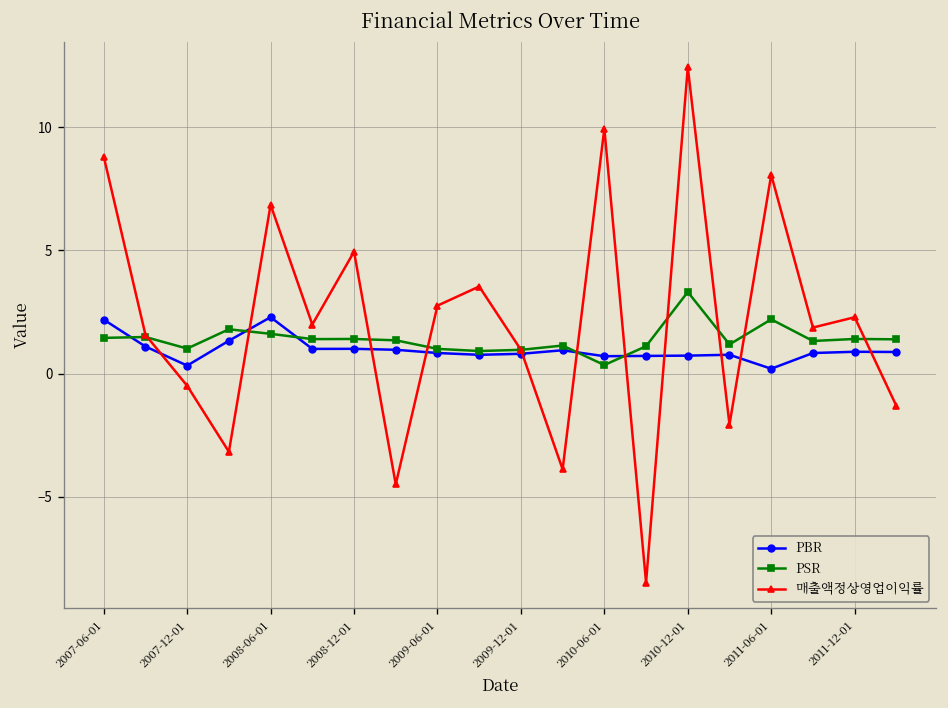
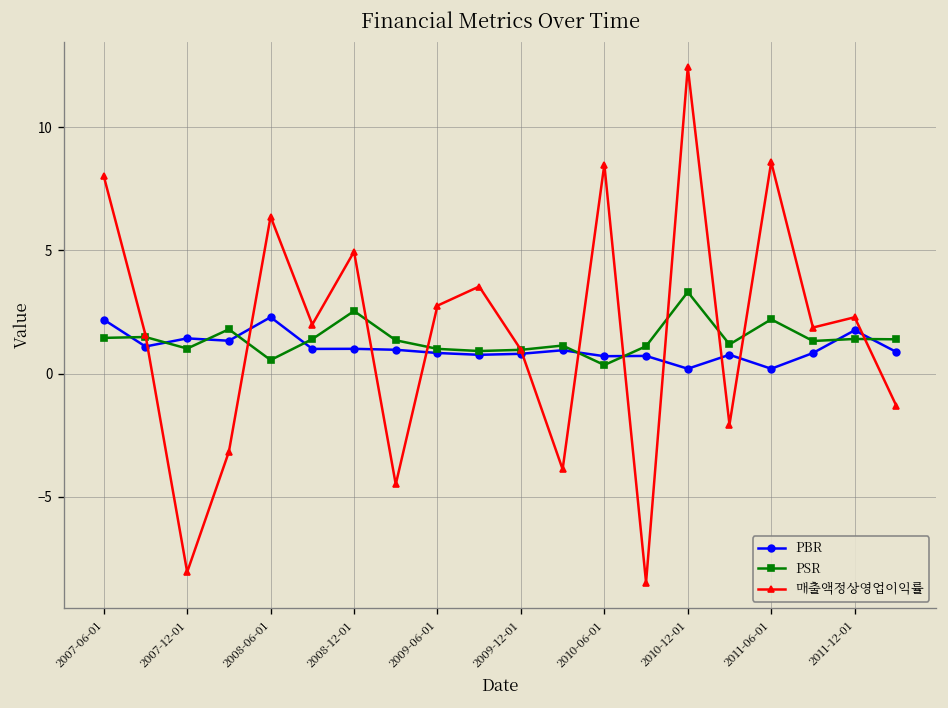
매출액정상영업이익률, 2007-06-01: 8.8 -> 8.0
PBR, 2007-12-01: 0.3 -> 1.4
매출액정상영업이익률, 2007-12-01: -0.5 -> -8.1
PSR, 2008-06-01: 1.6 -> 0.5
매출액정상영업이익률, 2008-06-01: 6.9 -> 6.4
PSR, 2008-12-01: 1.4 -> 2.5
매출액정상영업이익률, 2010-06-01: 10.0 -> 8.5
PBR, 2010-12-01: 0.7 -> 0.2
매출액정상영업이익률, 2011-06-01: 8.1 -> 8.6
PBR, 2011-12-01: 0.9 -> 1.8
